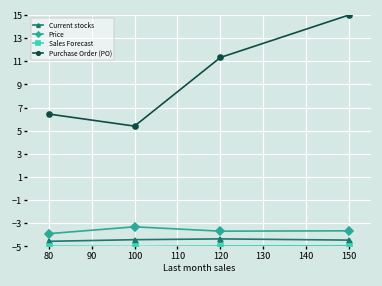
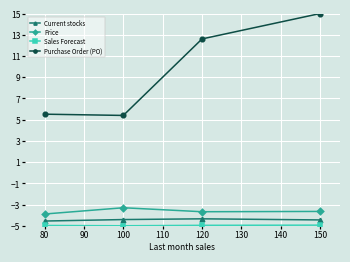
Purchase Order (PO), 80: 6.4 -> 5.5
Purchase Order (PO), 120: 11 -> 13
